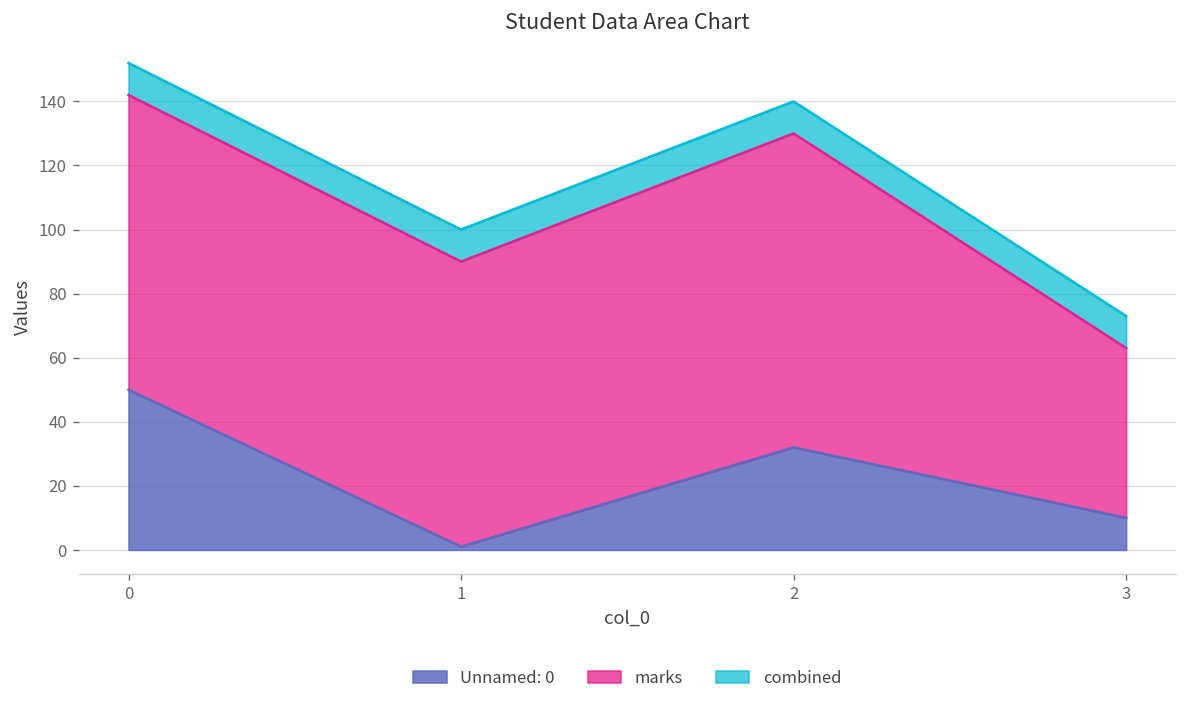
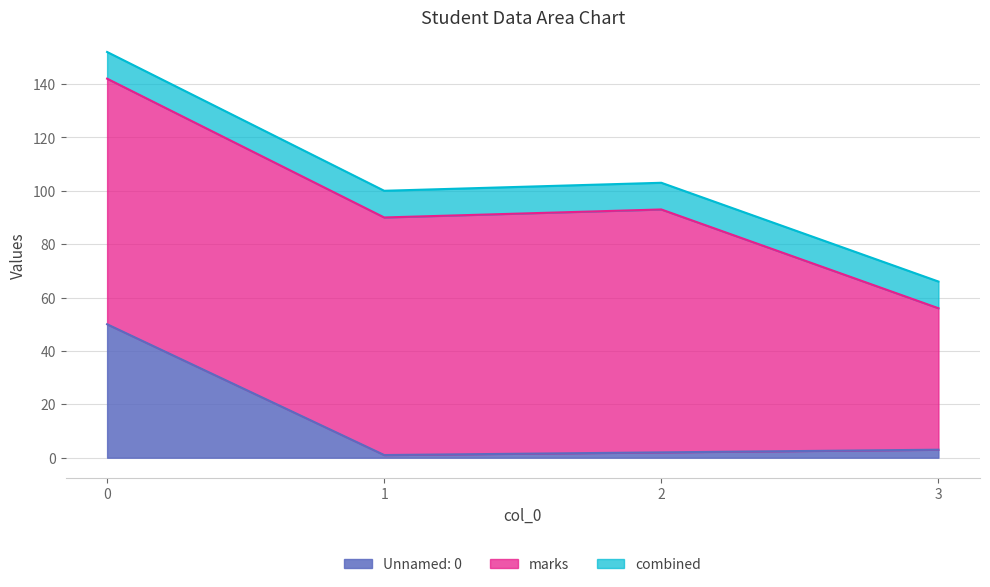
Unnamed: 0, 2: 32 -> 2
marks, 2: 98 -> 91
Unnamed: 0, 3: 10 -> 3
